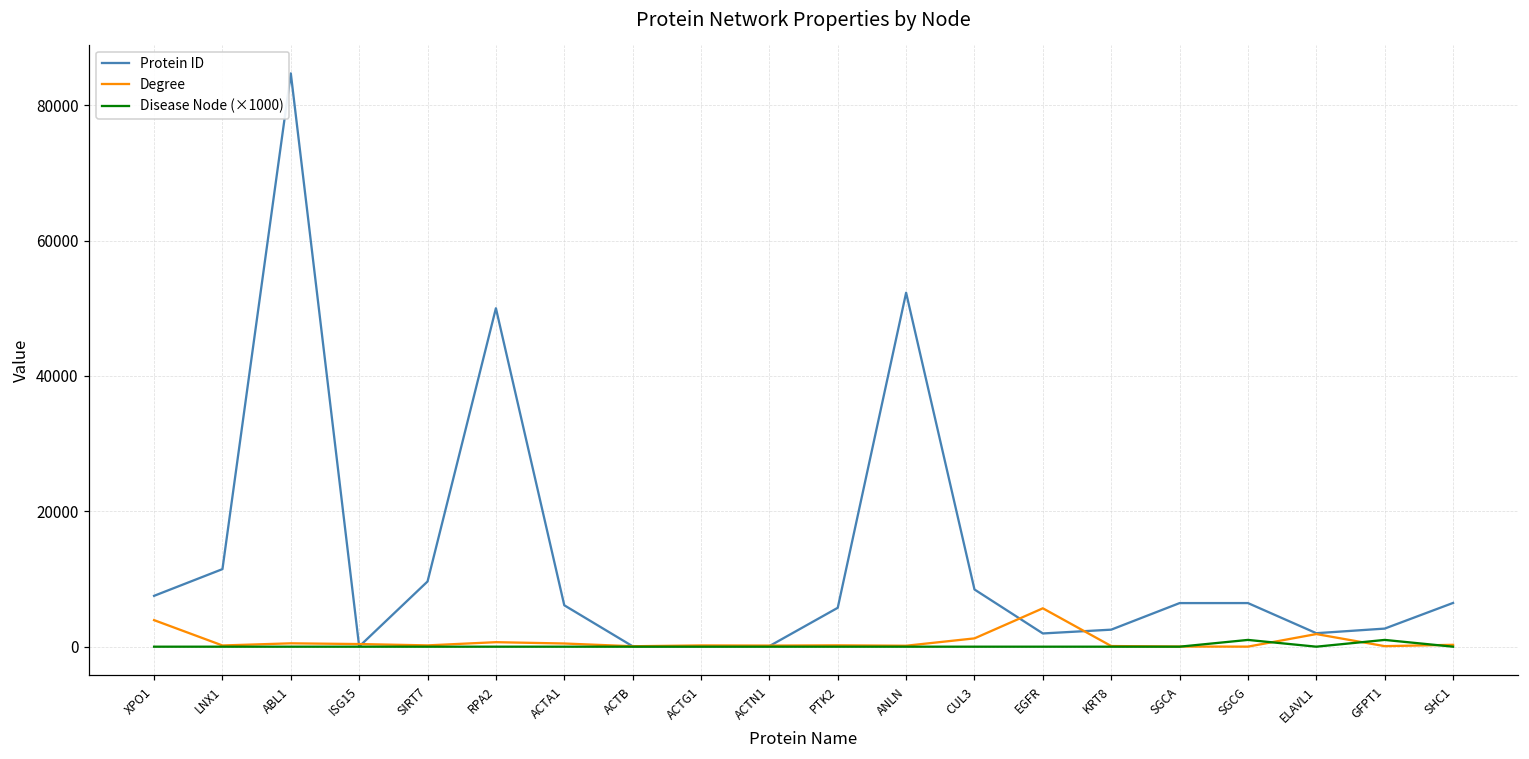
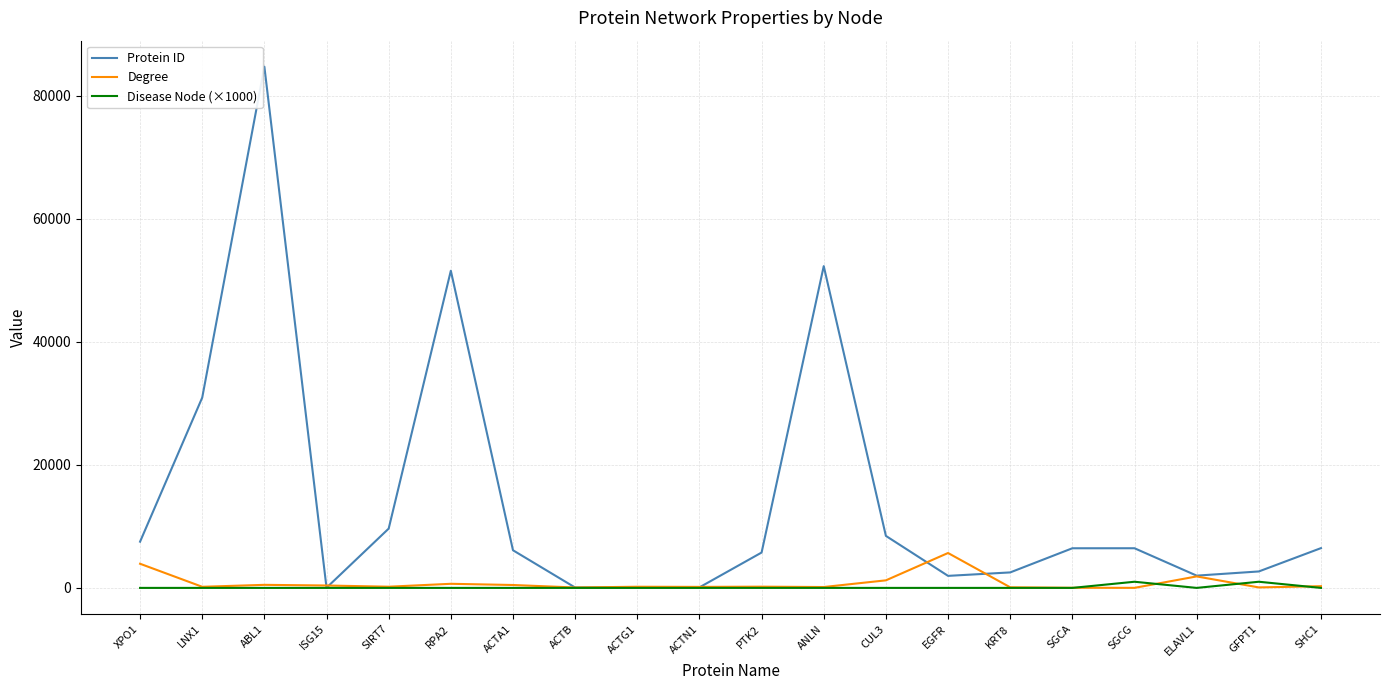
Protein ID, LNX1: 11000 -> 31000
Protein ID, RPA2: 50000 -> 52000
